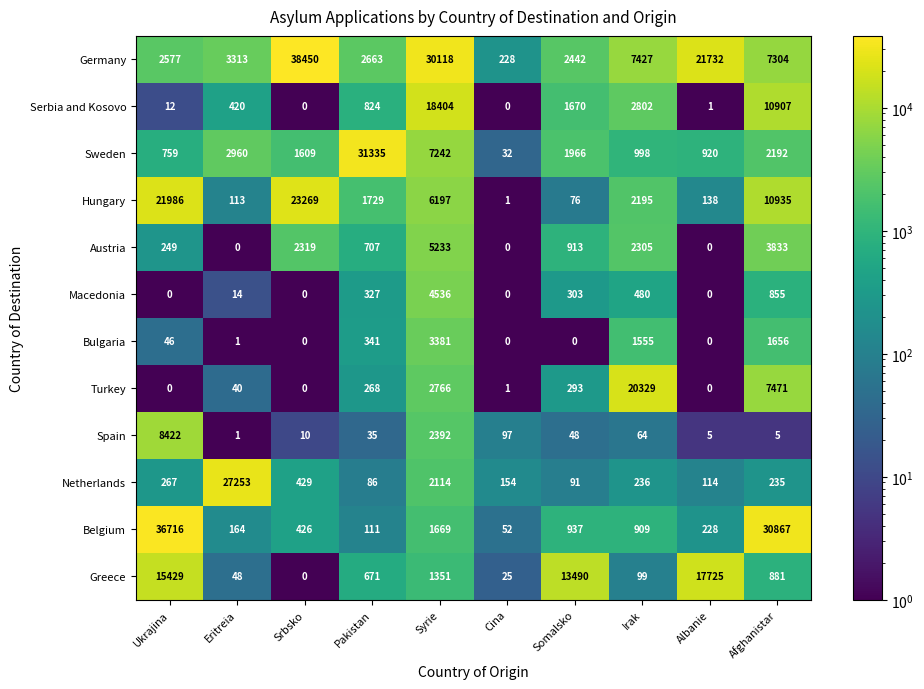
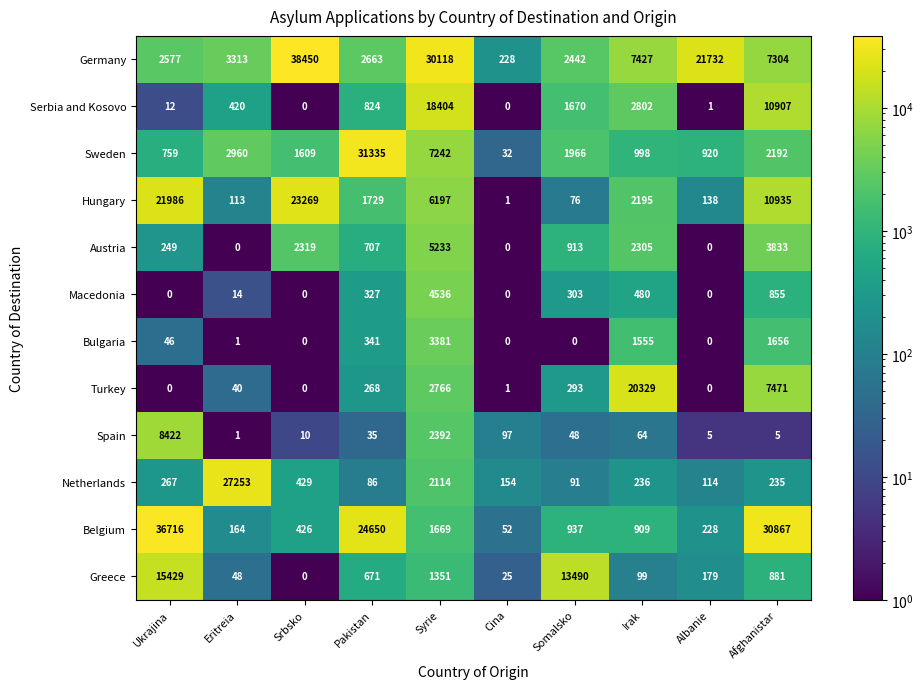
Belgium, Pakistan: 111 -> 24650
Greece, Albanie: 17725 -> 179
